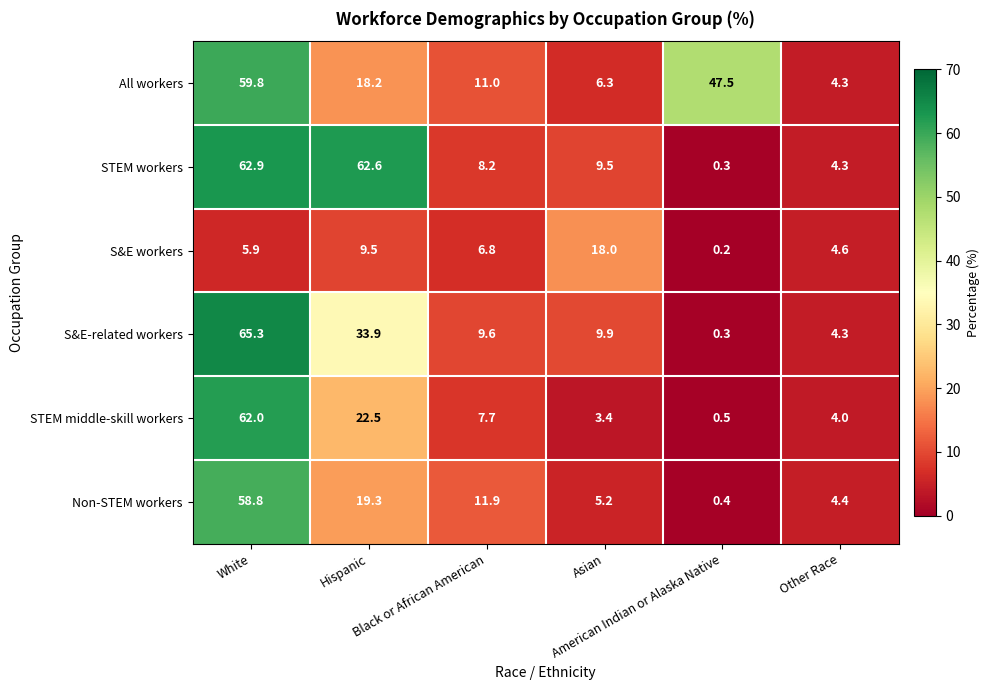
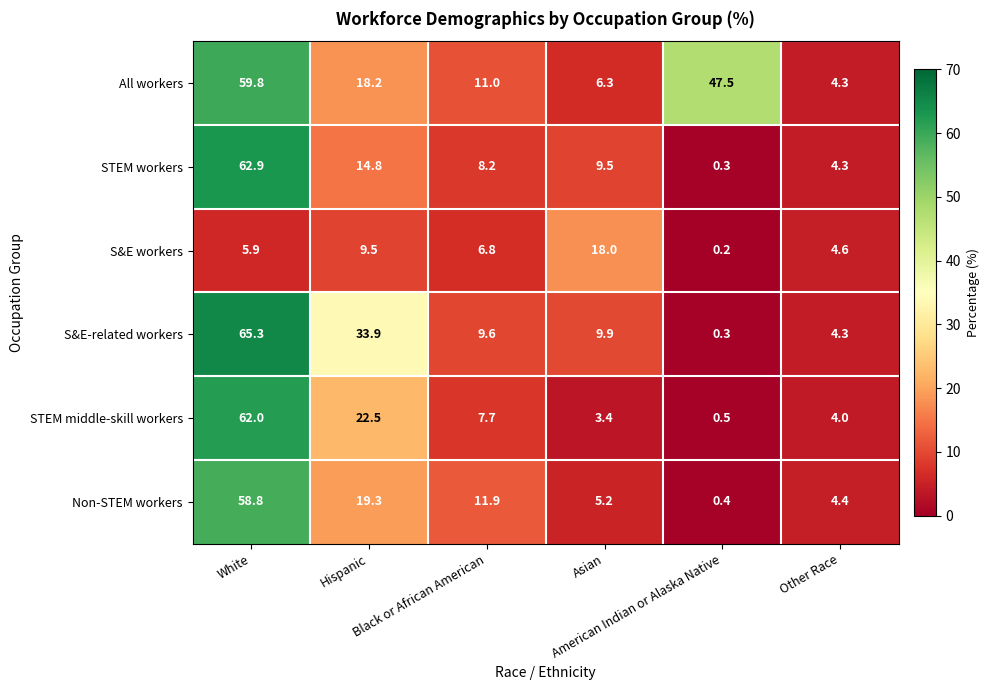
STEM workers, Hispanic: 62.6 -> 14.8
